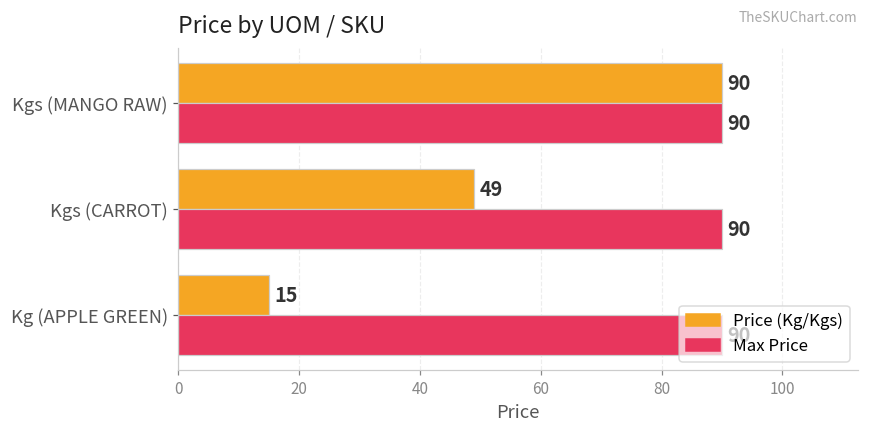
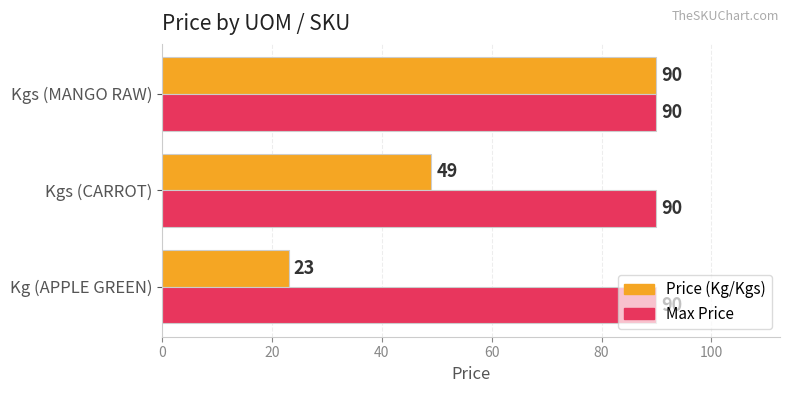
Price (Kg/Kgs), Kg (APPLE GREEN): 15 -> 23
